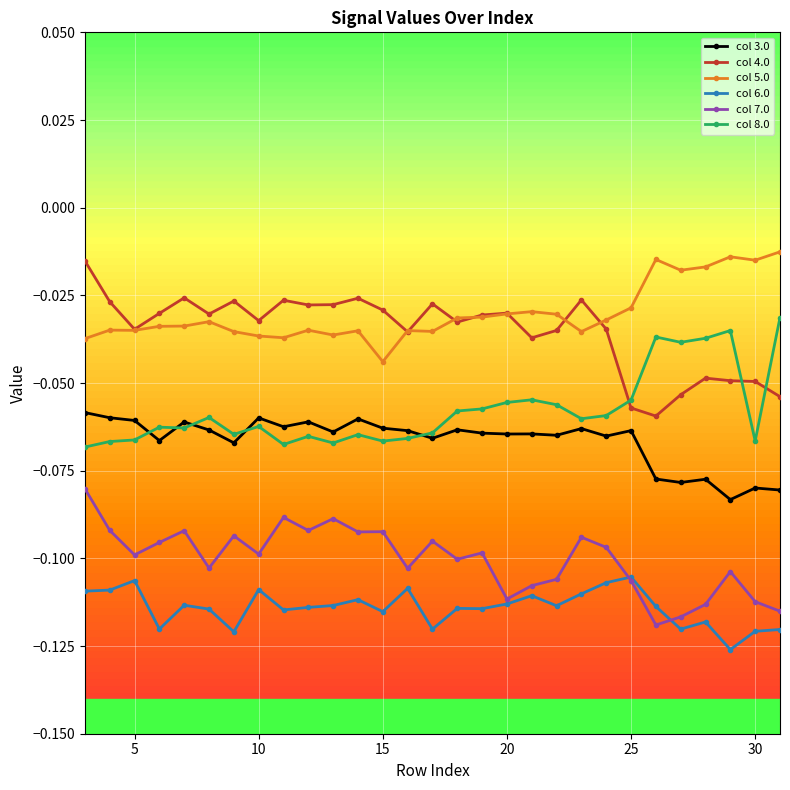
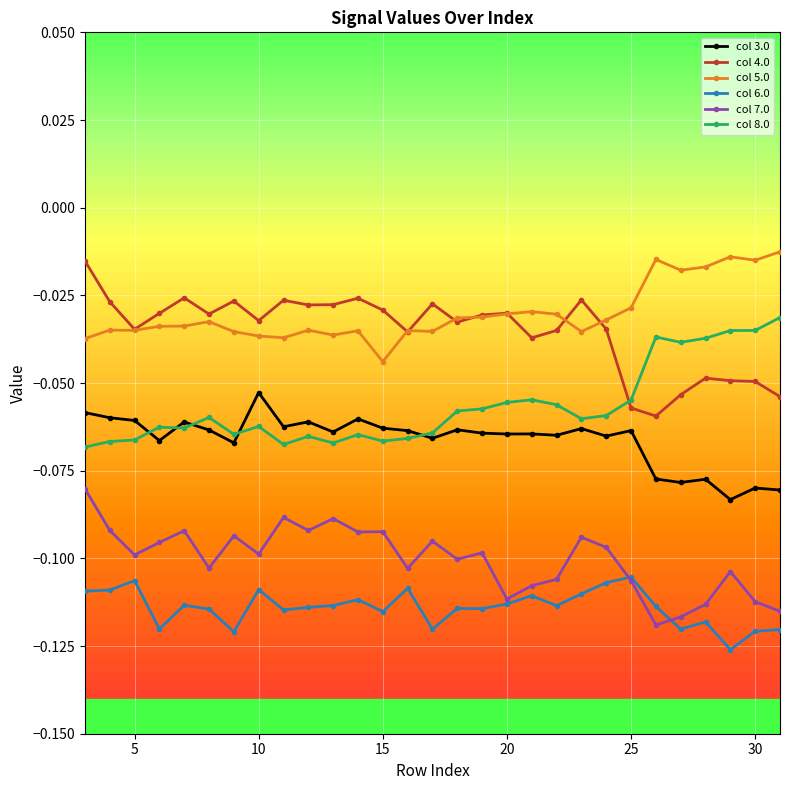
col 3.0, 10: -0.060 -> -0.053
col 8.0, 30: -0.067 -> -0.035
